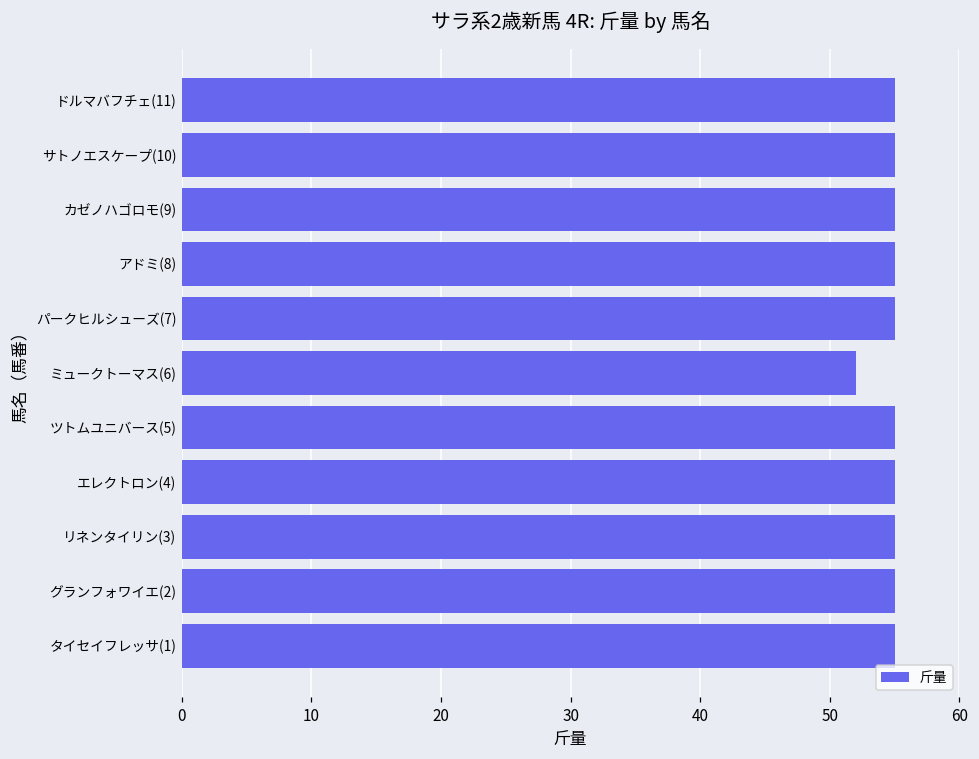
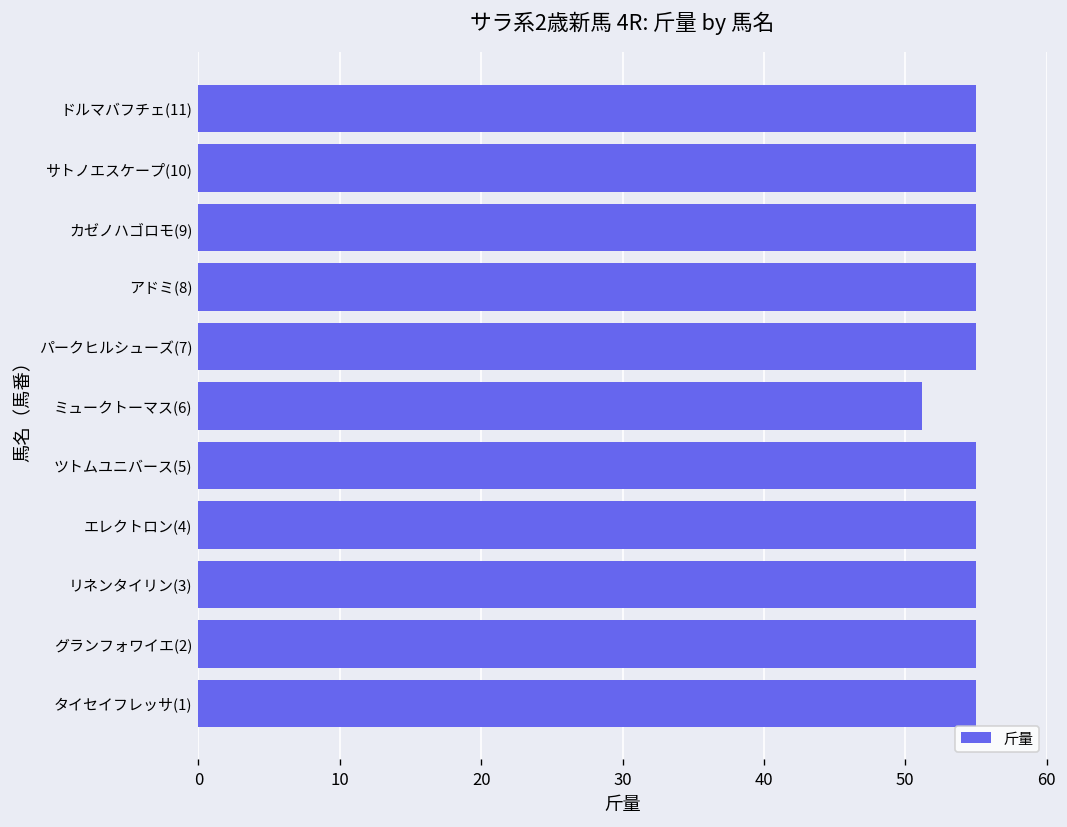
ミュークトーマス(6): 52.0 -> 51.2
